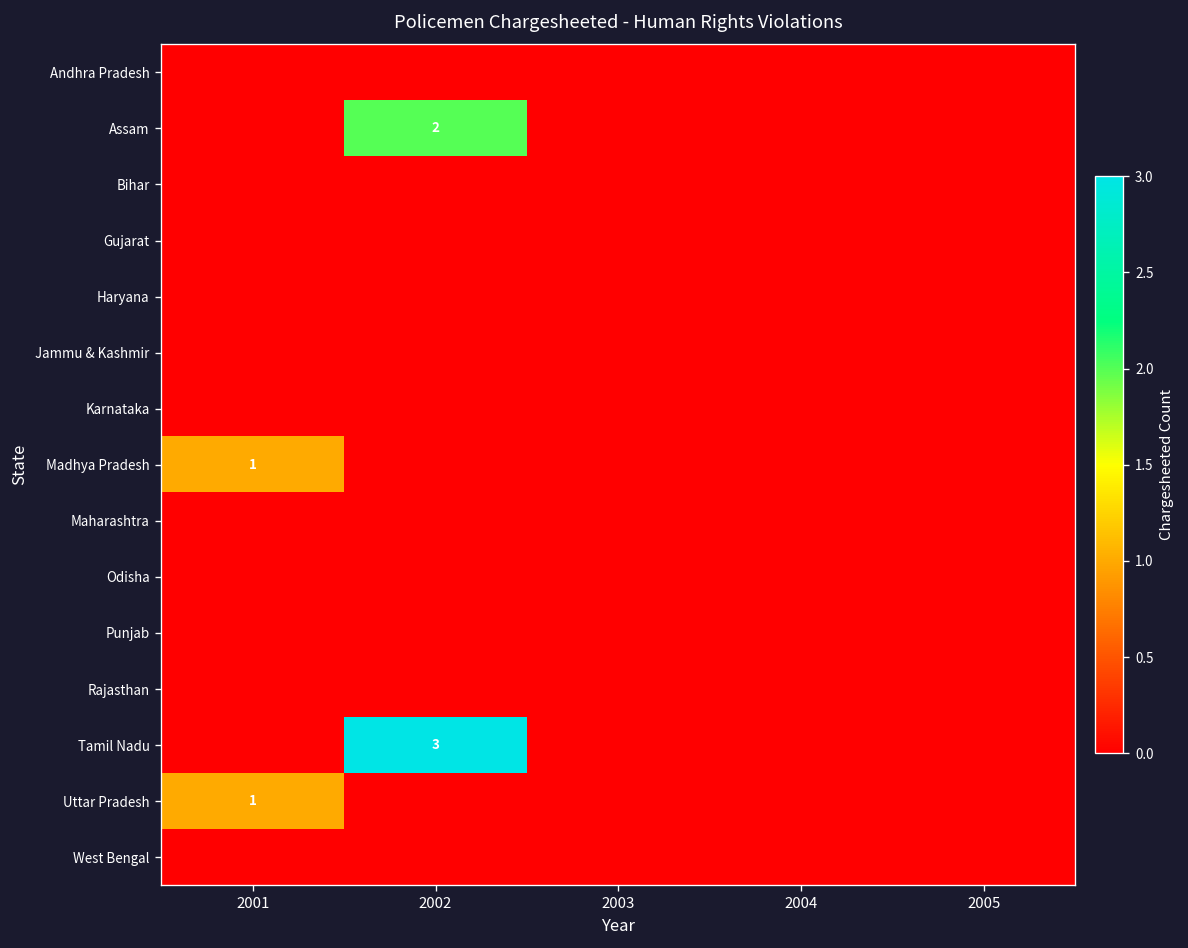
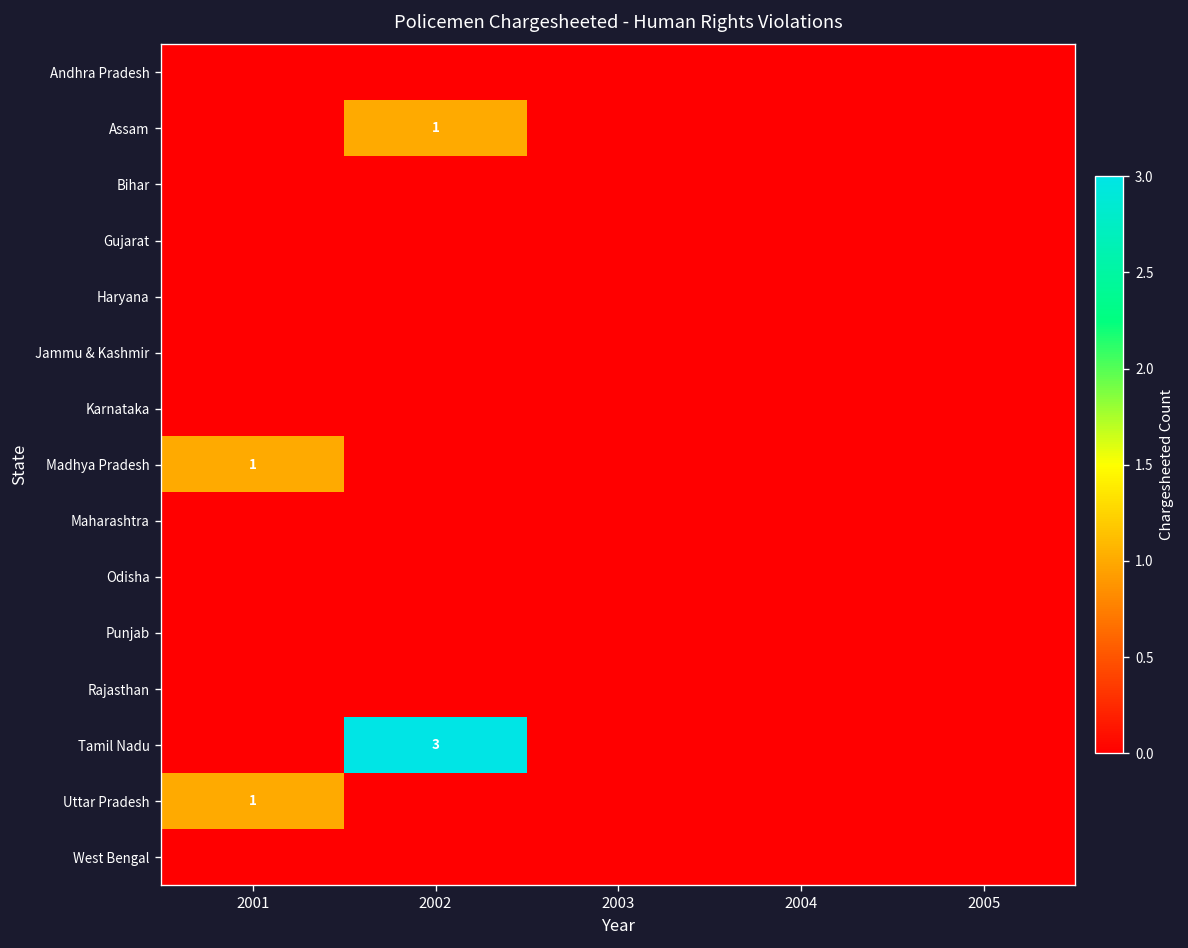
Assam, 2002: 2 -> 1
